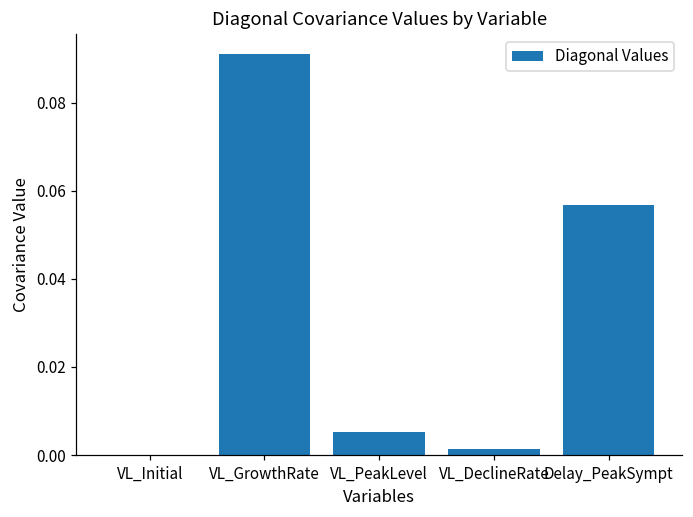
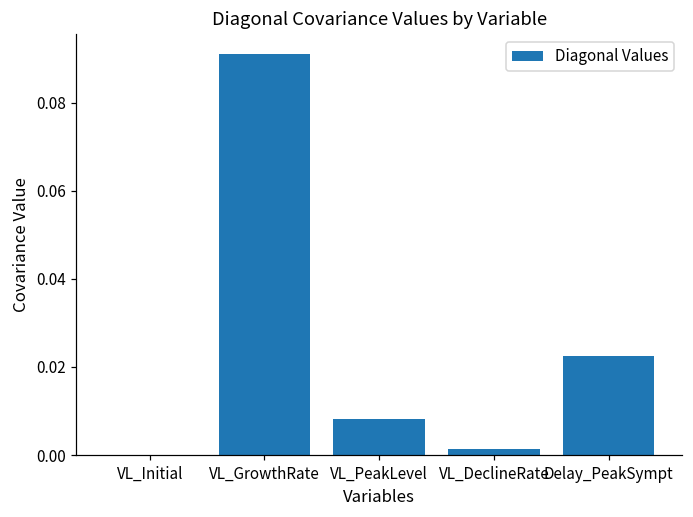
VL_PeakLevel: 0.005 -> 0.008
Delay_PeakSympt: 0.057 -> 0.023
